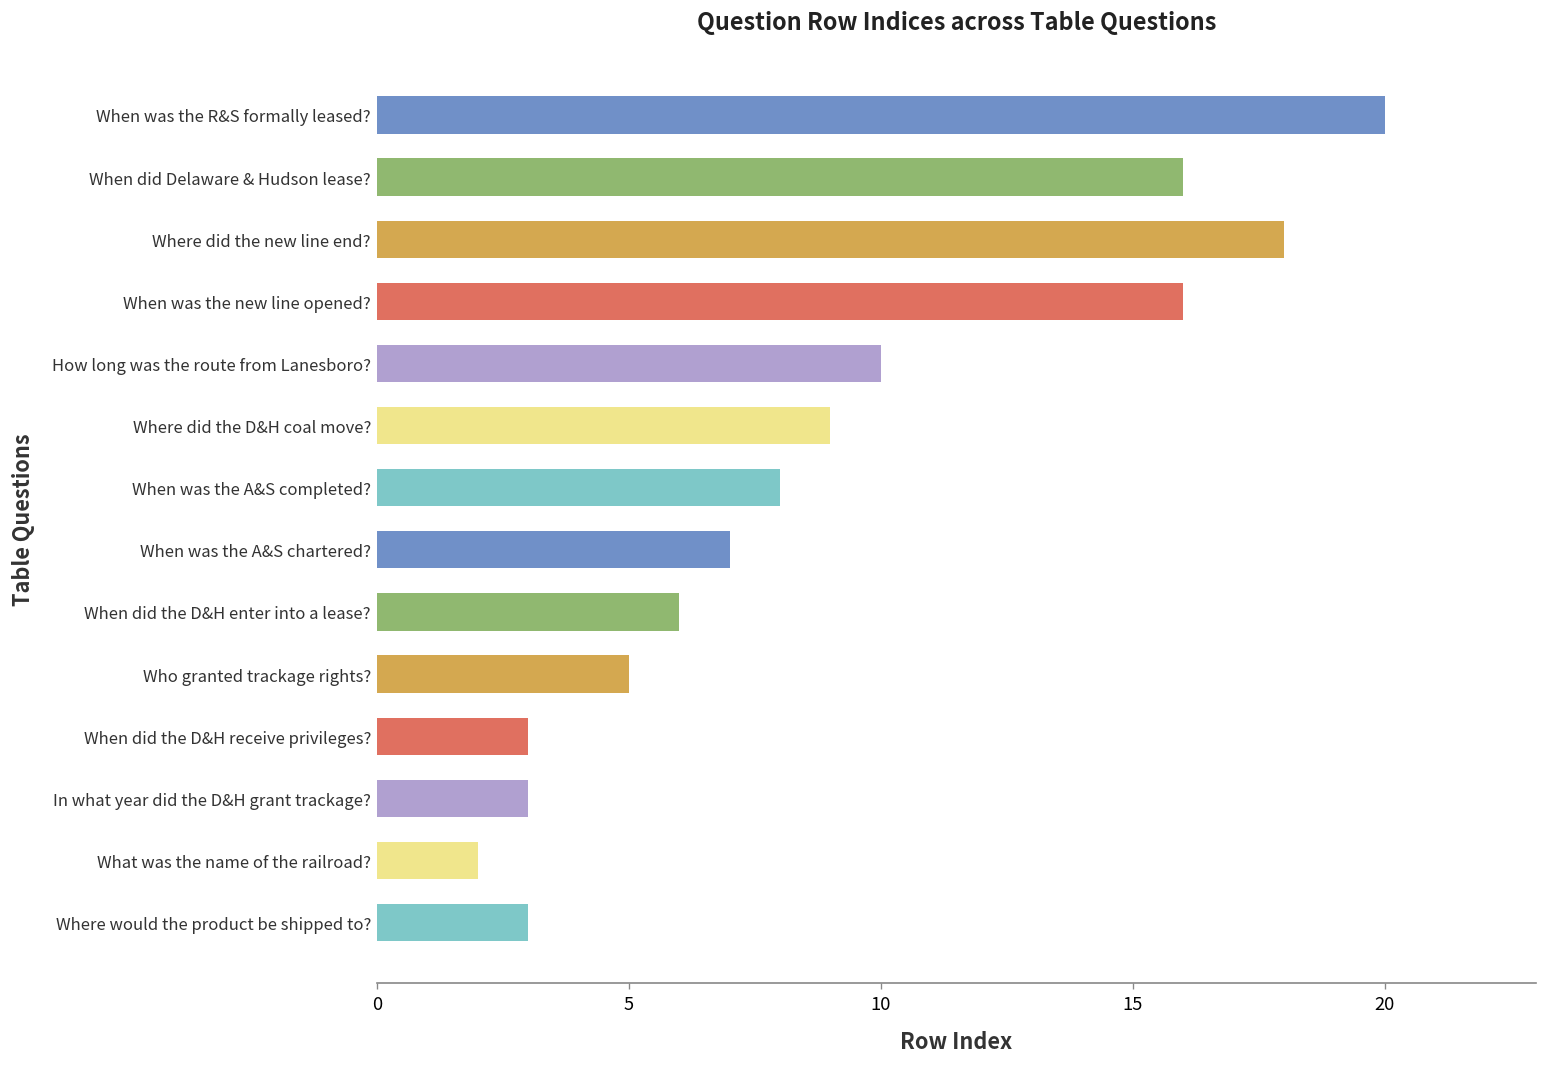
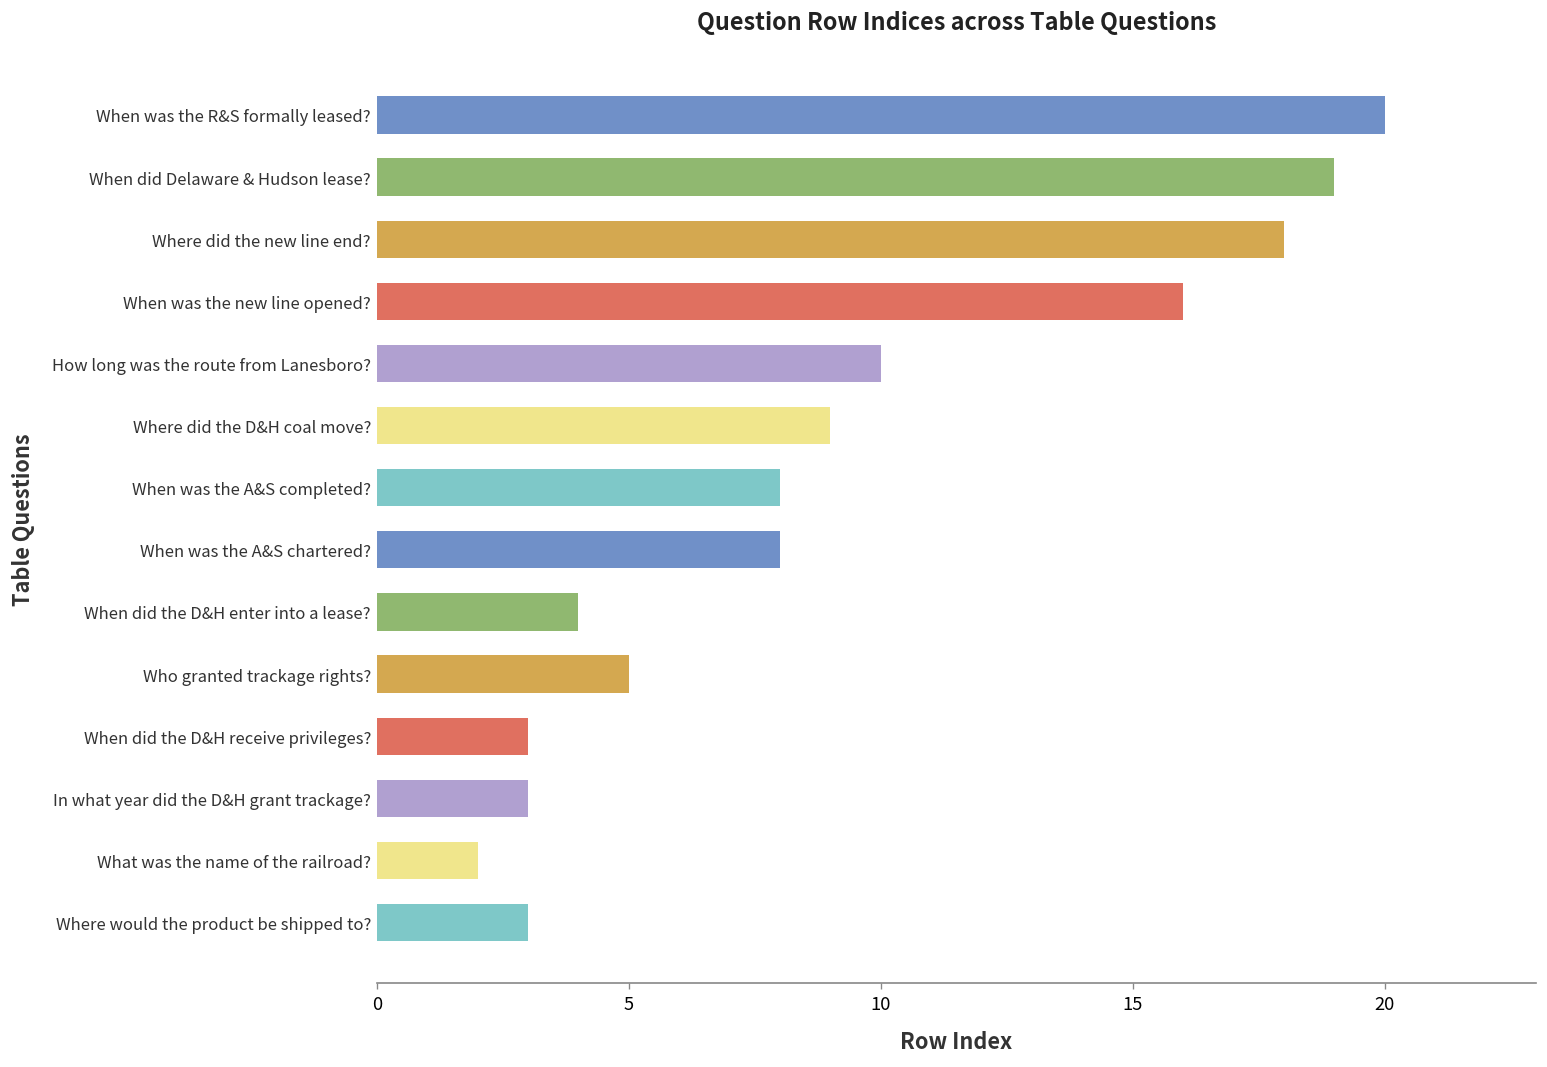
When did Delaware & Hudson lease?: 16 -> 19
When was the A&S chartered?: 7 -> 8
When did the D&H enter into a lease?: 6 -> 4
